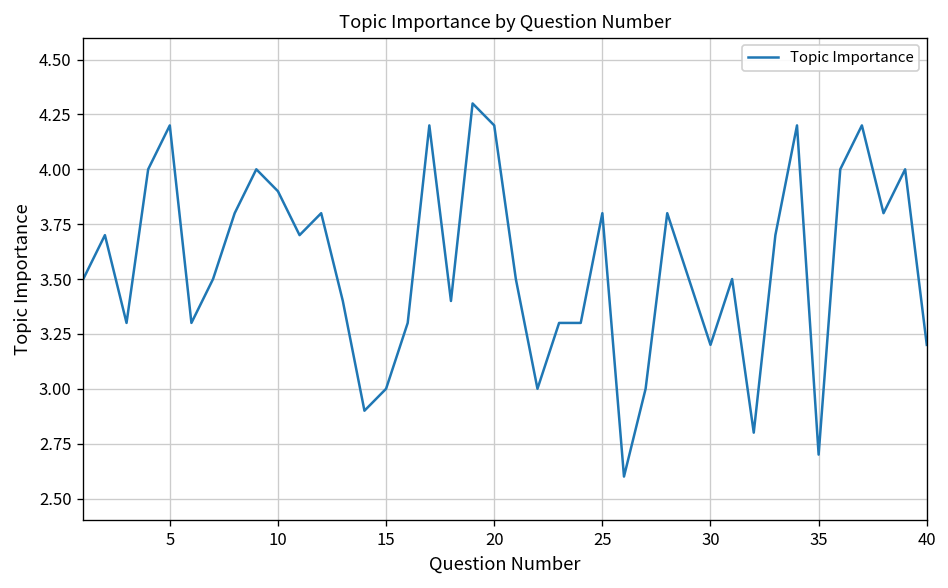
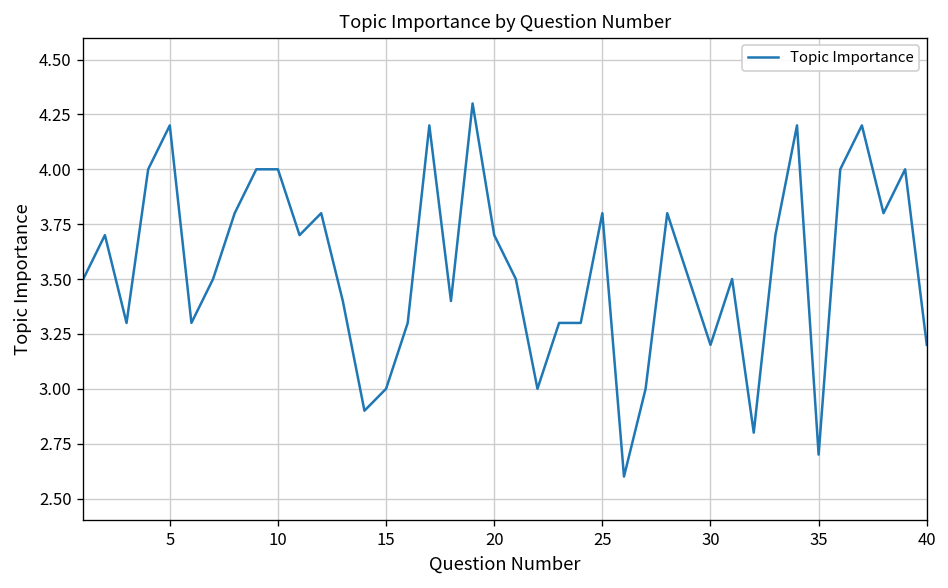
10: 3.9 -> 4.0
20: 4.2 -> 3.7
